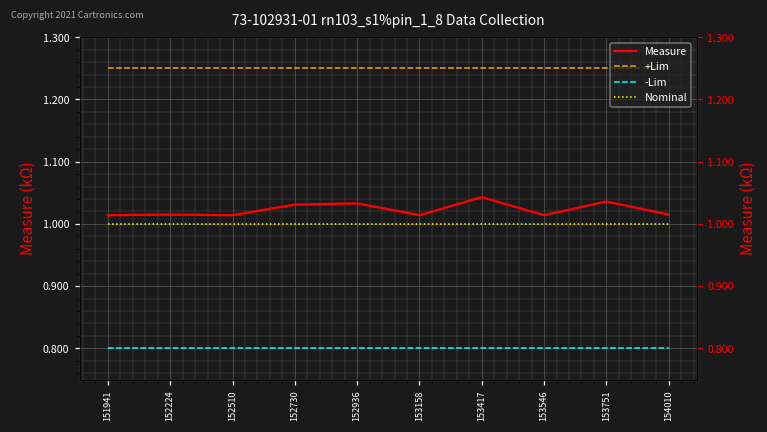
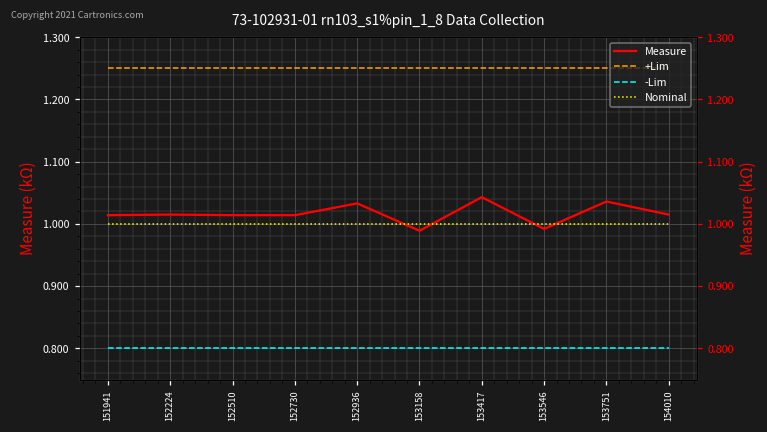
Measure, 152730: 1.03 -> 1.01
Measure, 153158: 1.01 -> 0.99
Measure, 153546: 1.01 -> 0.99
